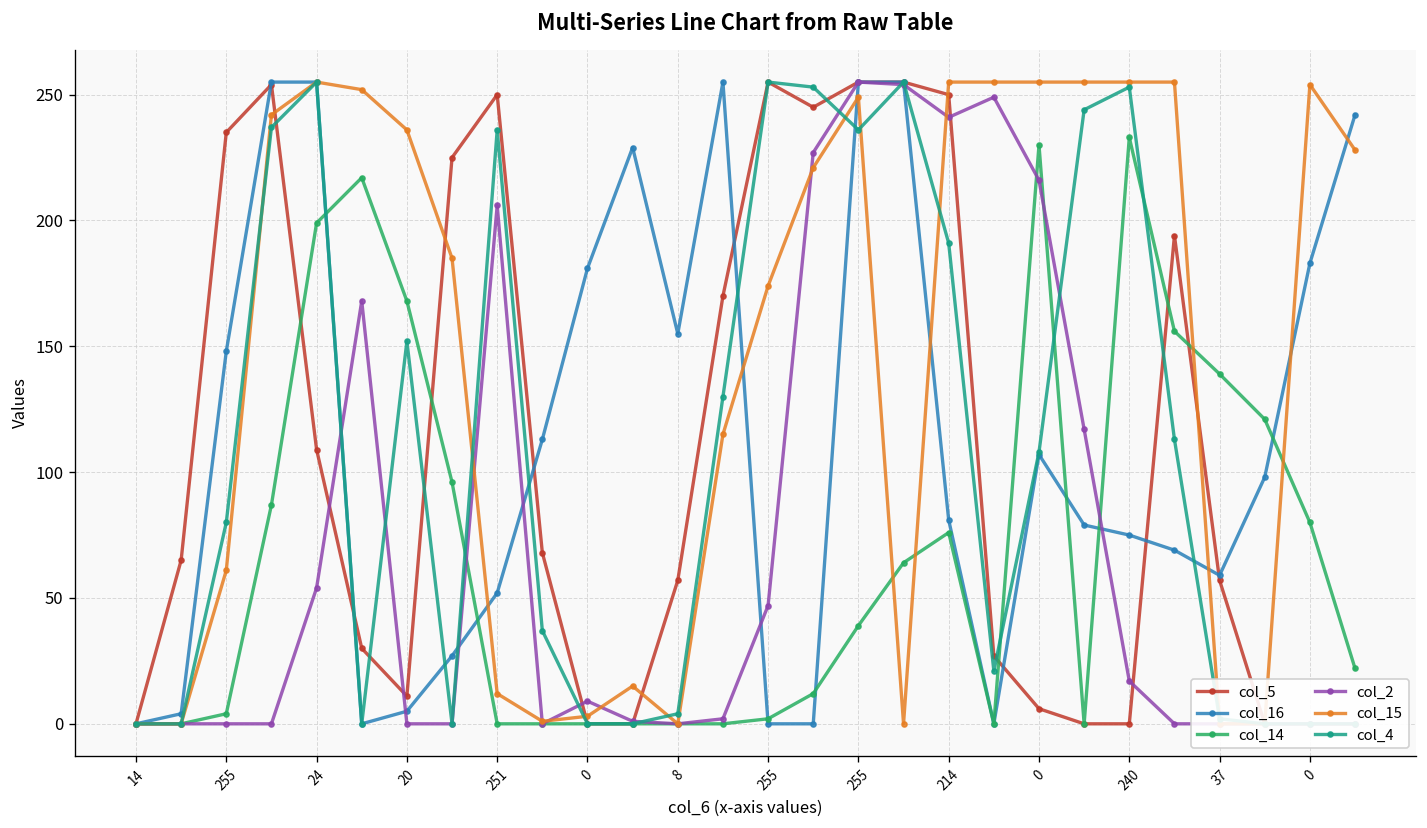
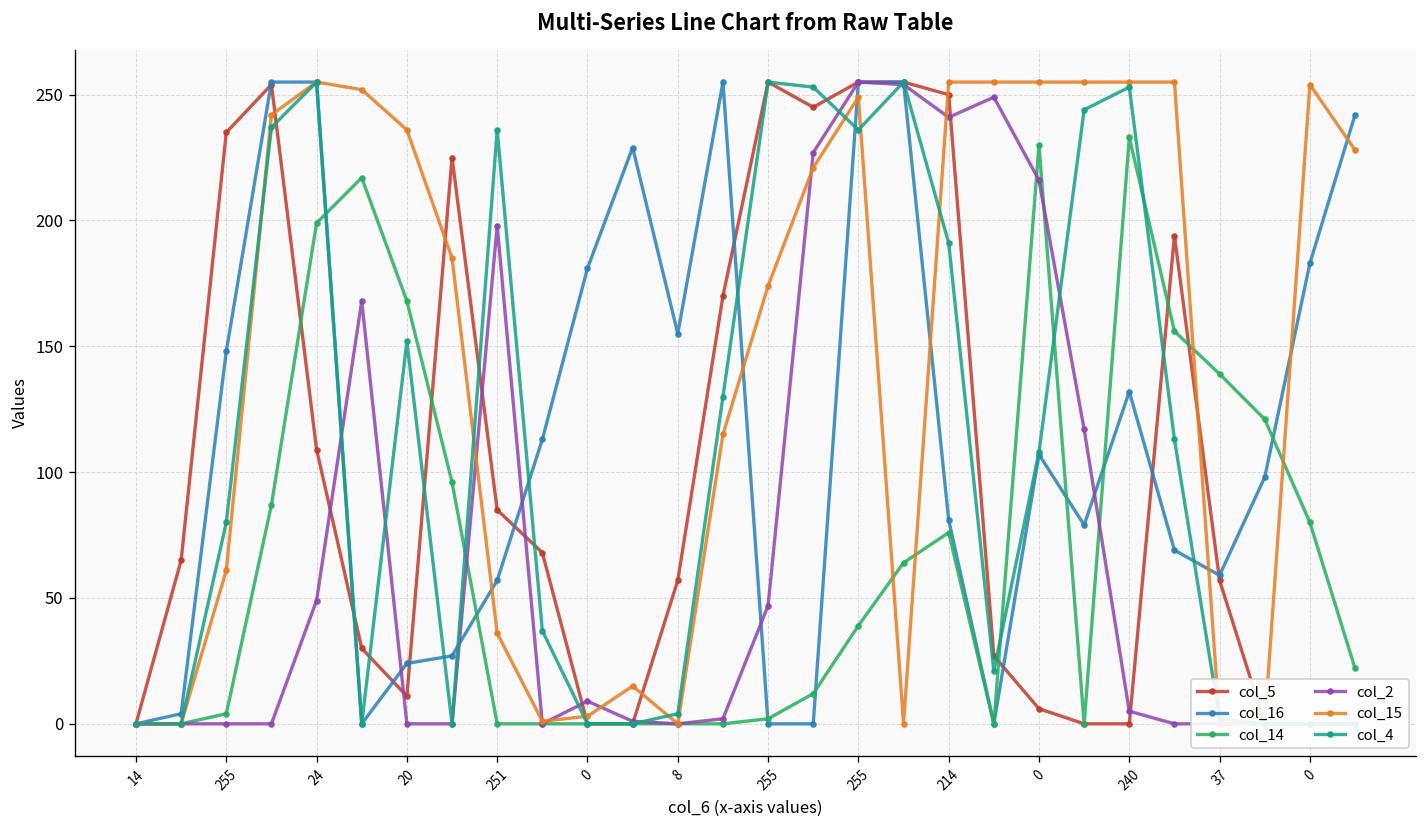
col_2, 24: 54 -> 49
col_16, 20: 5 -> 24
col_5, 251: 250 -> 85
col_16, 251: 52 -> 57
col_2, 251: 206 -> 198
col_15, 251: 12 -> 36
col_16, 240: 75 -> 132
col_2, 240: 17 -> 5
